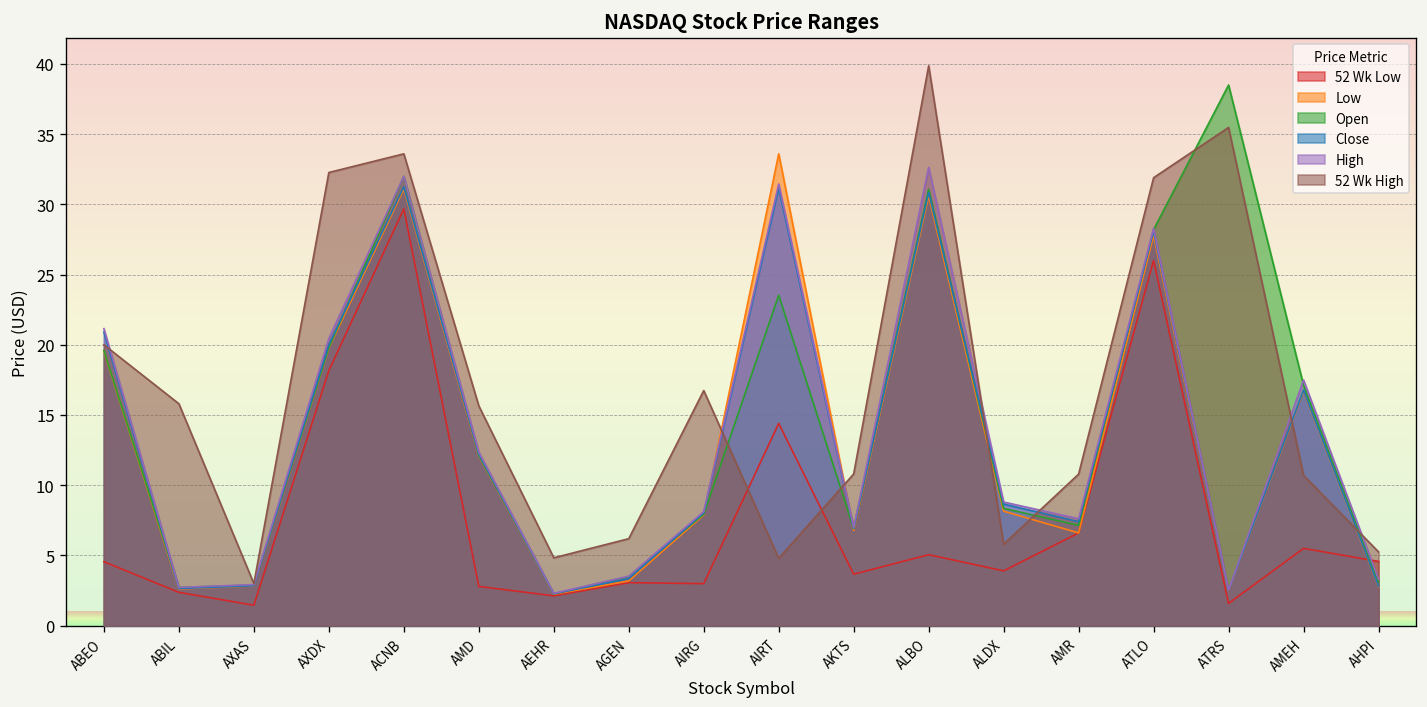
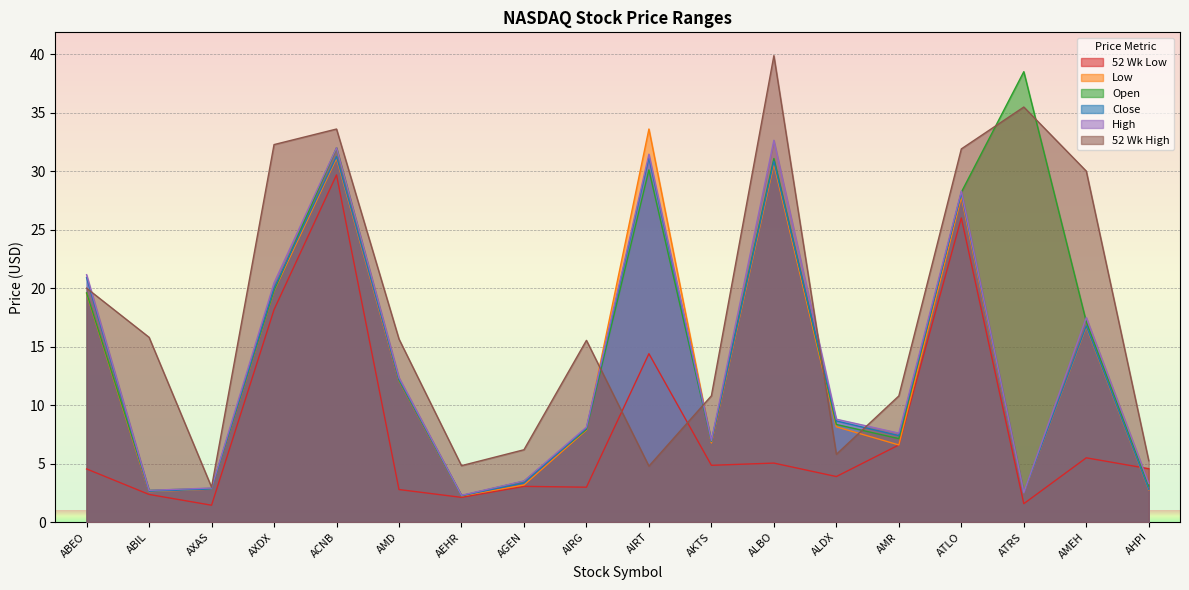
52 Wk High, AIRG: 16.7 -> 15.5
Open, AIRT: 23.5 -> 30.1
52 Wk Low, AKTS: 3.7 -> 4.9
52 Wk High, AMEH: 10.7 -> 30.0
